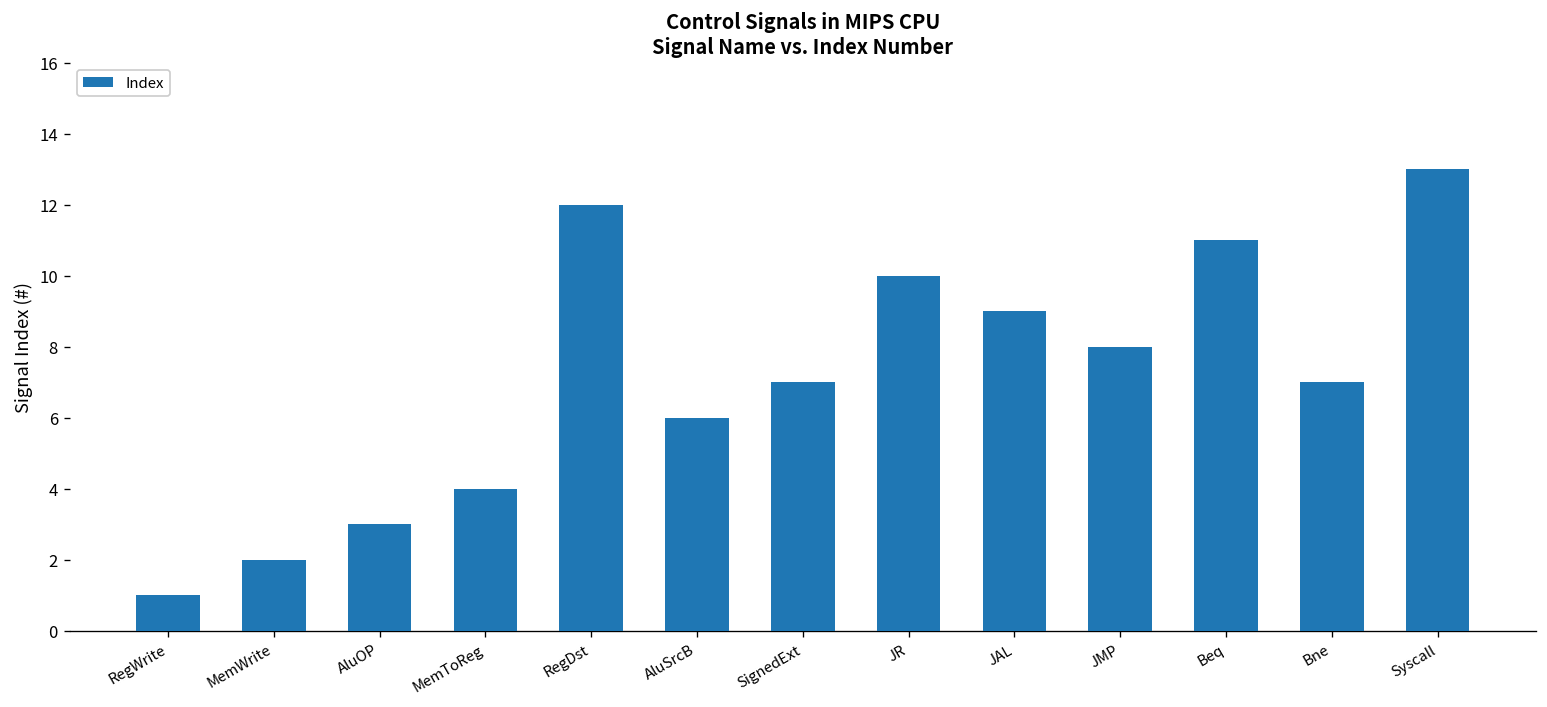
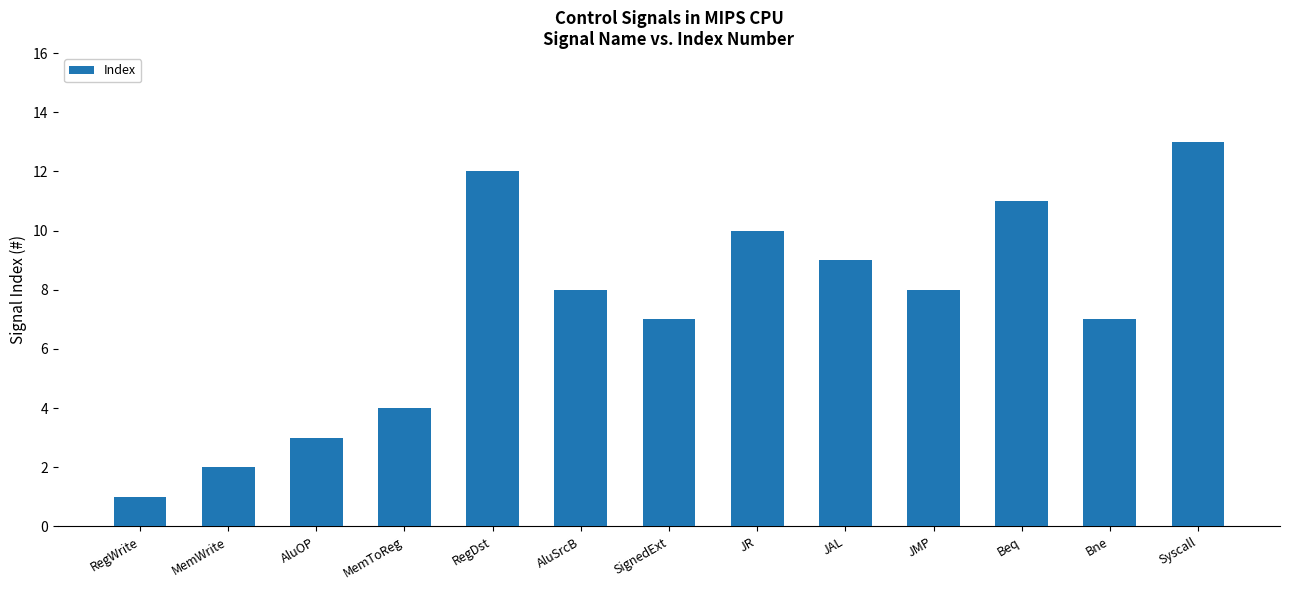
AluSrcB: 6 -> 8
